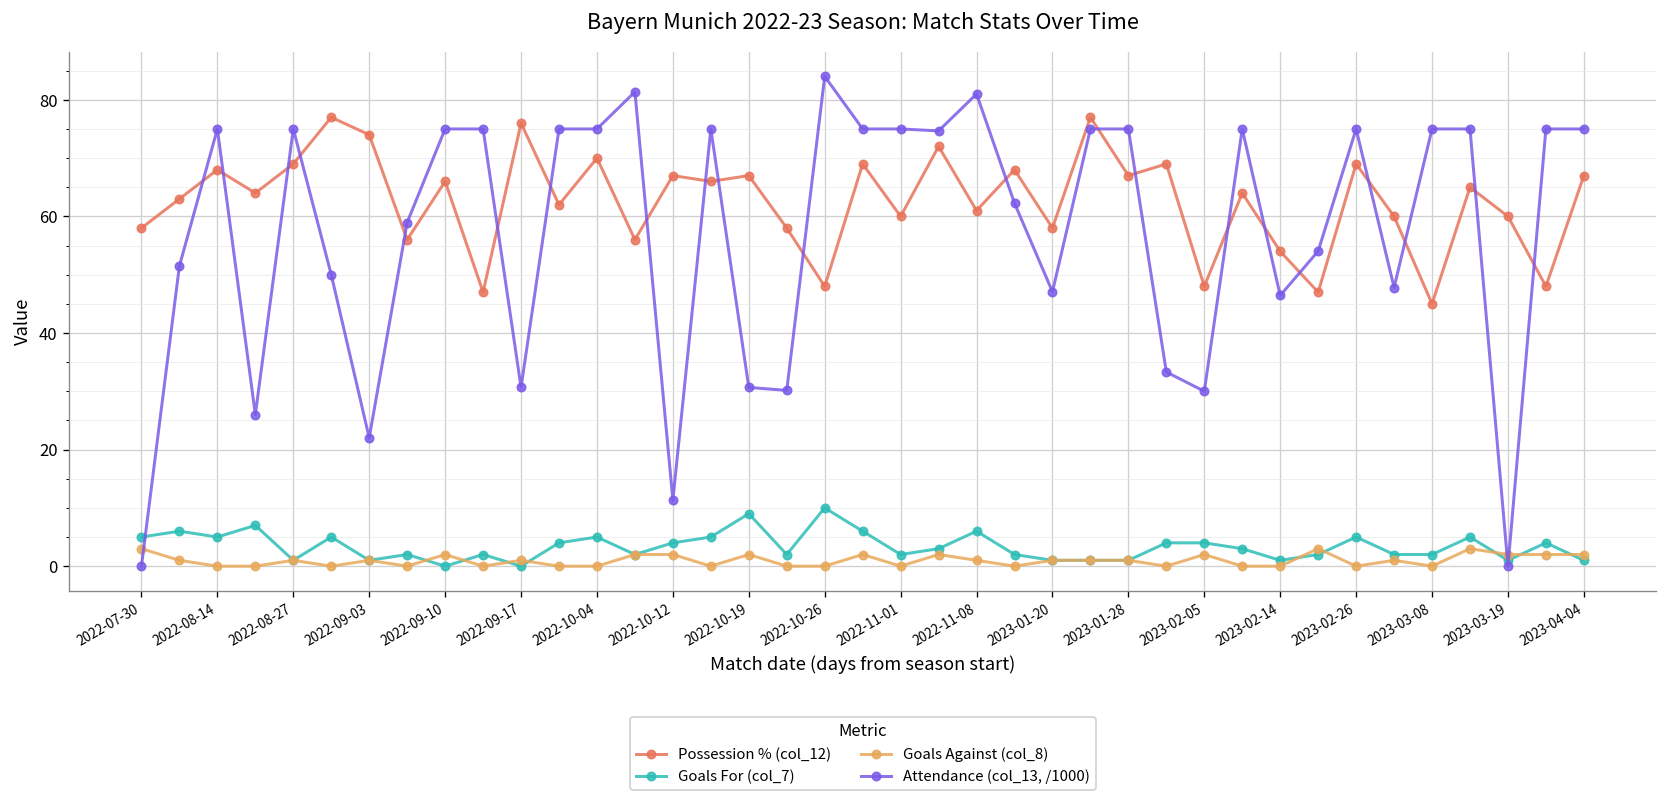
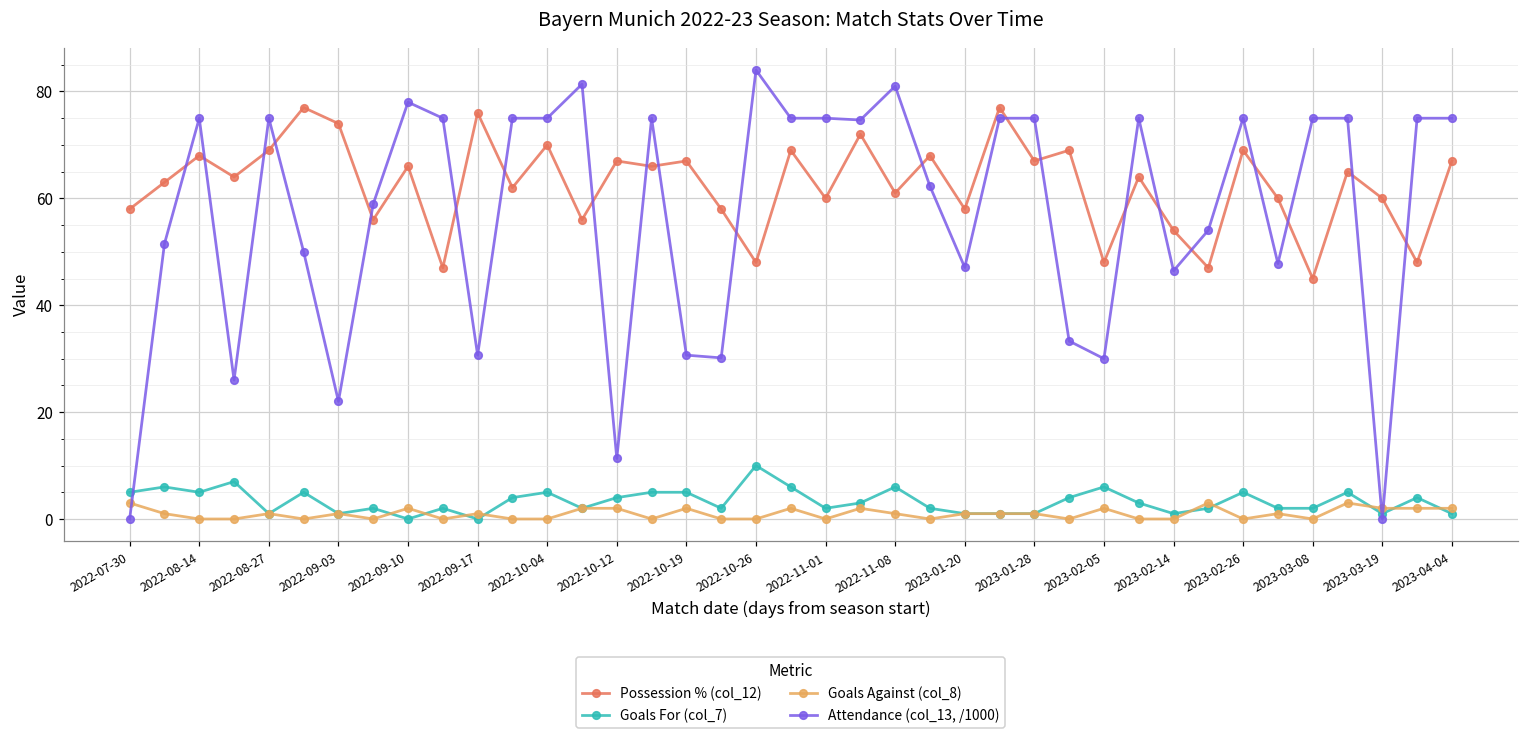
Attendance (col_13, /1000), 2022-09-10: 75 -> 78
Goals For (col_7), 2022-10-19: 9 -> 5
Goals For (col_7), 2023-02-05: 4 -> 6
